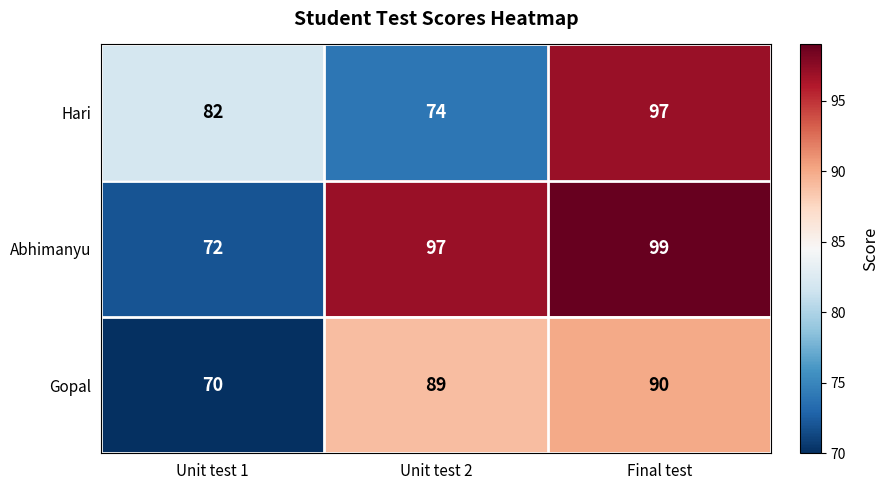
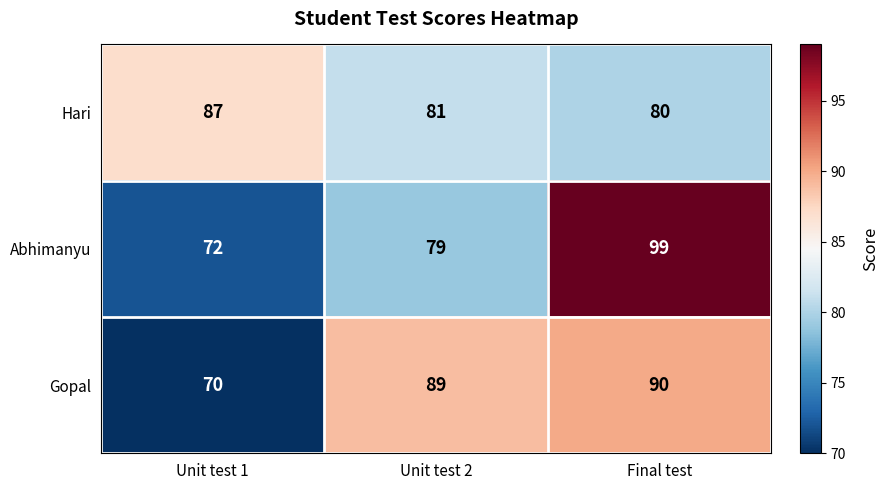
Hari, Unit test 1: 82 -> 87
Hari, Unit test 2: 74 -> 81
Hari, Final test: 97 -> 80
Abhimanyu, Unit test 2: 97 -> 79
